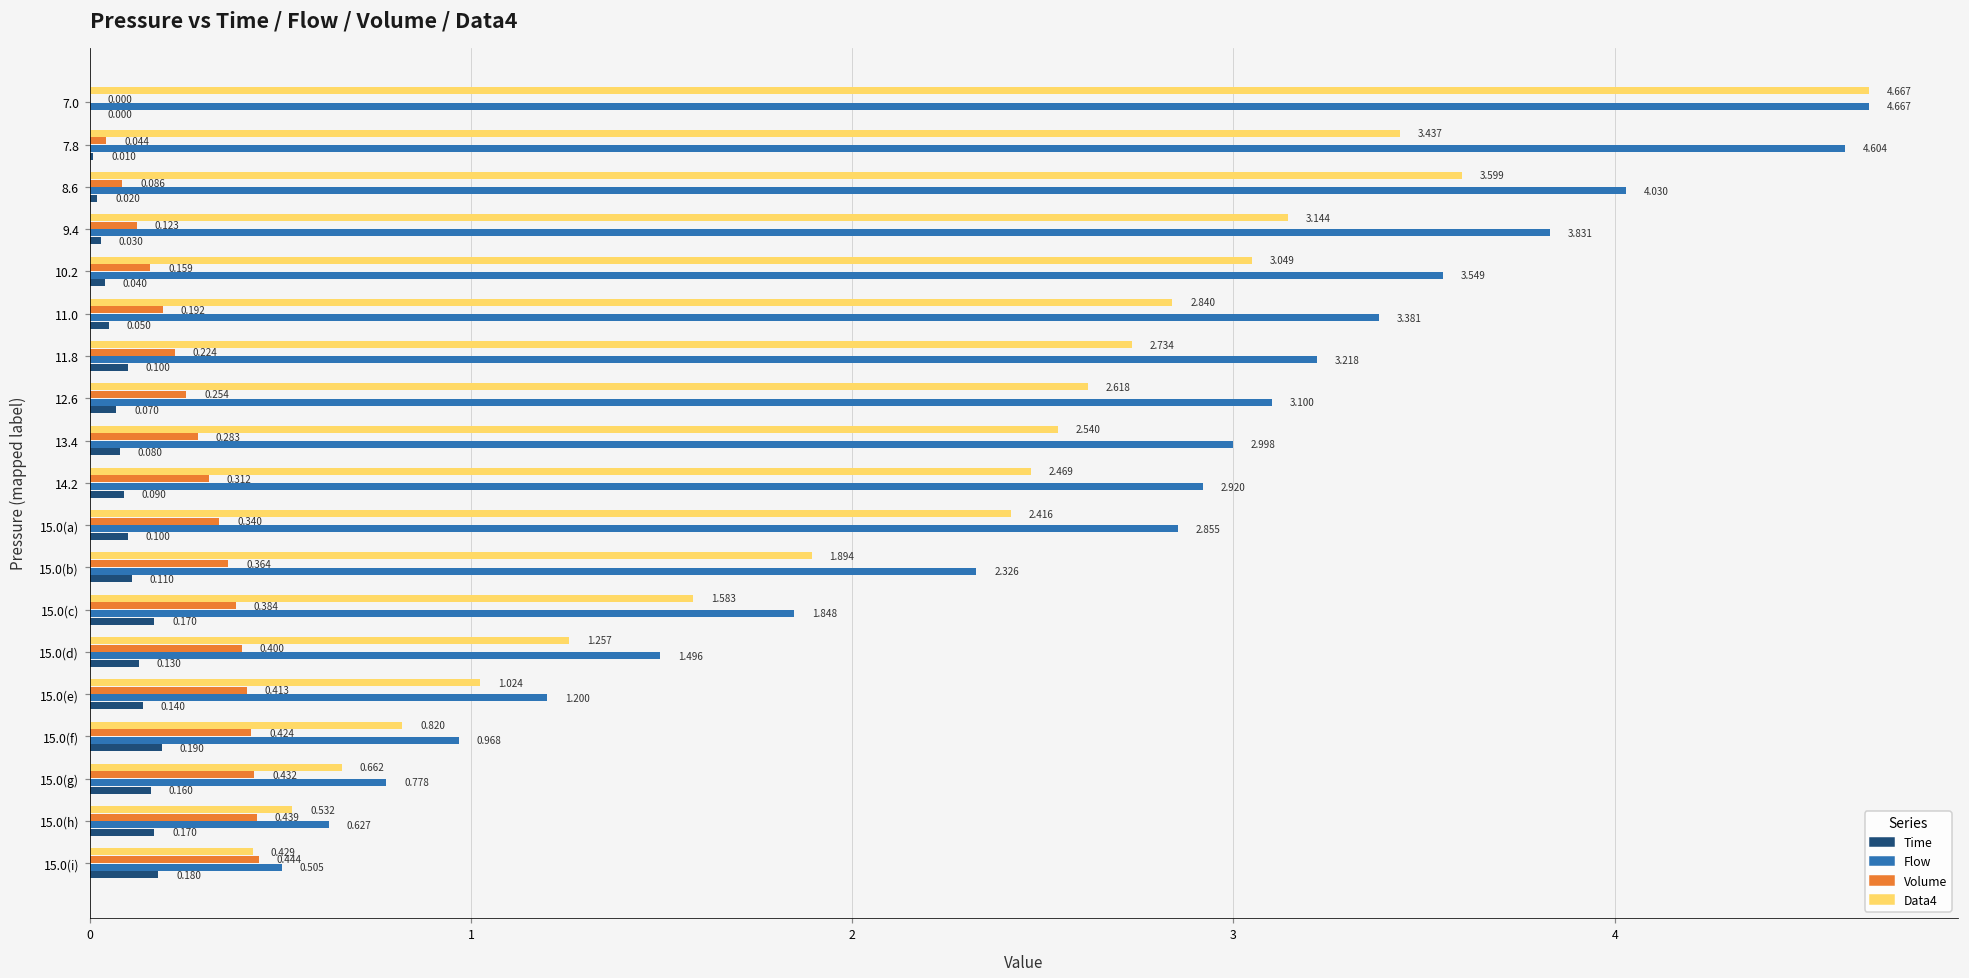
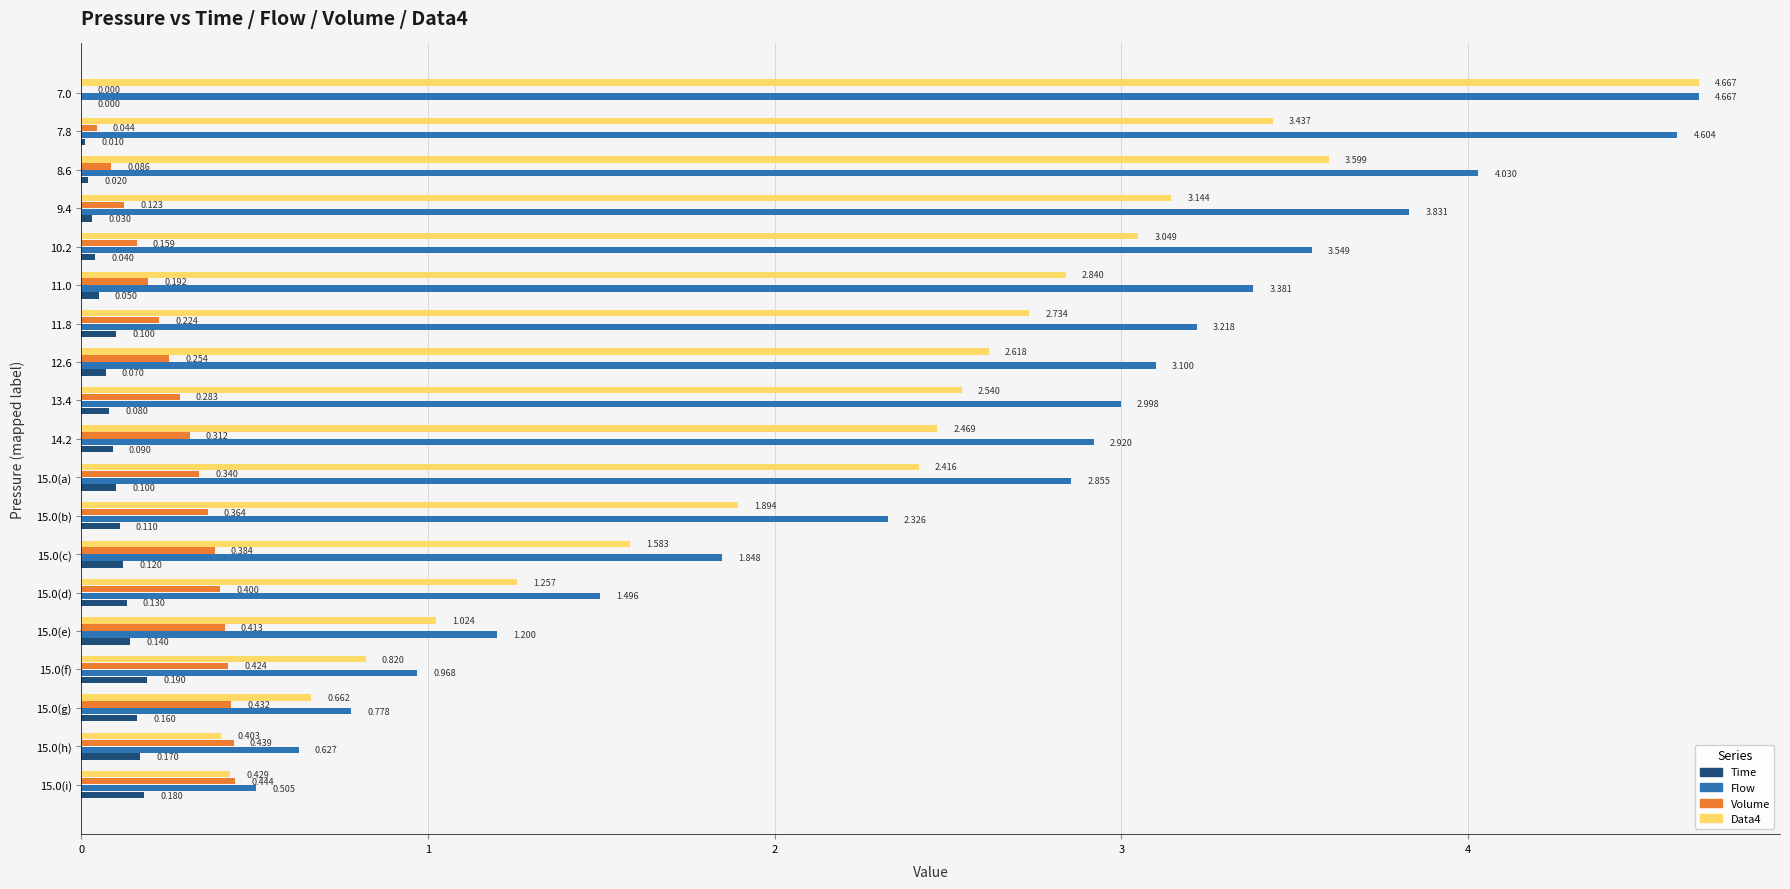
Time, 15.0(c): 0.170 -> 0.120
Data4, 15.0(h): 0.532 -> 0.403
